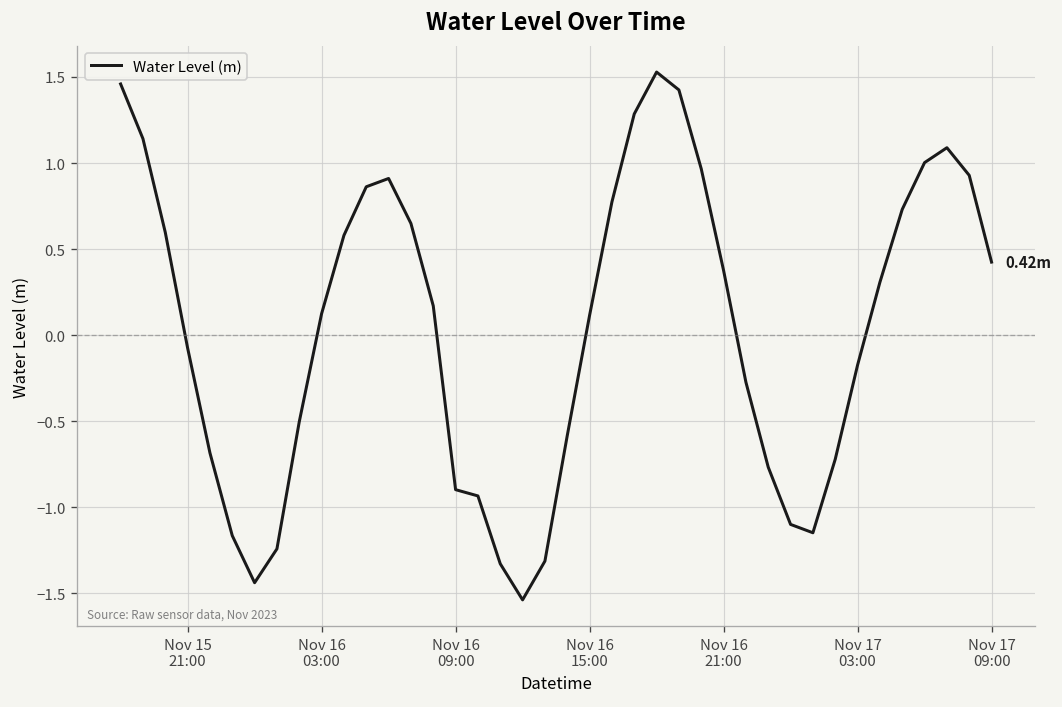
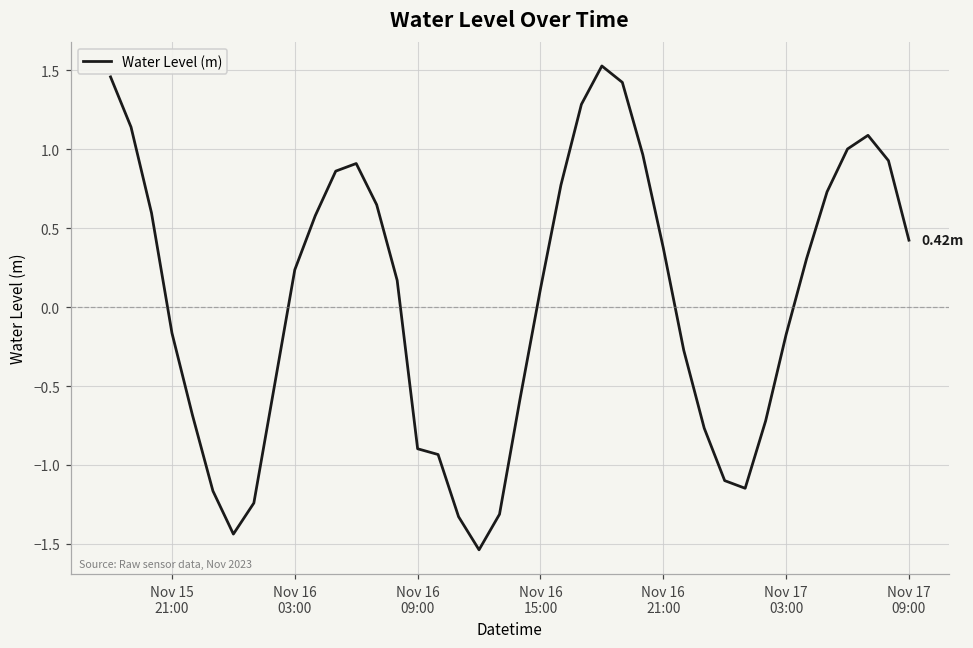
Nov 15 21:00: -0.07 -> -0.16
Nov 16 03:00: 0.12 -> 0.24
